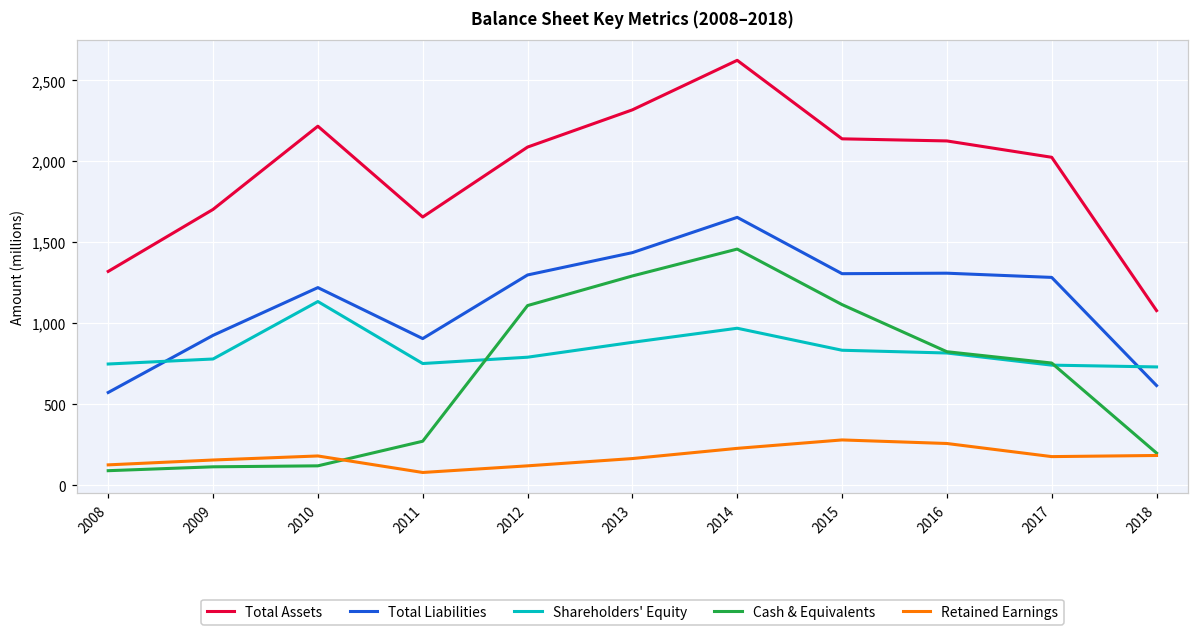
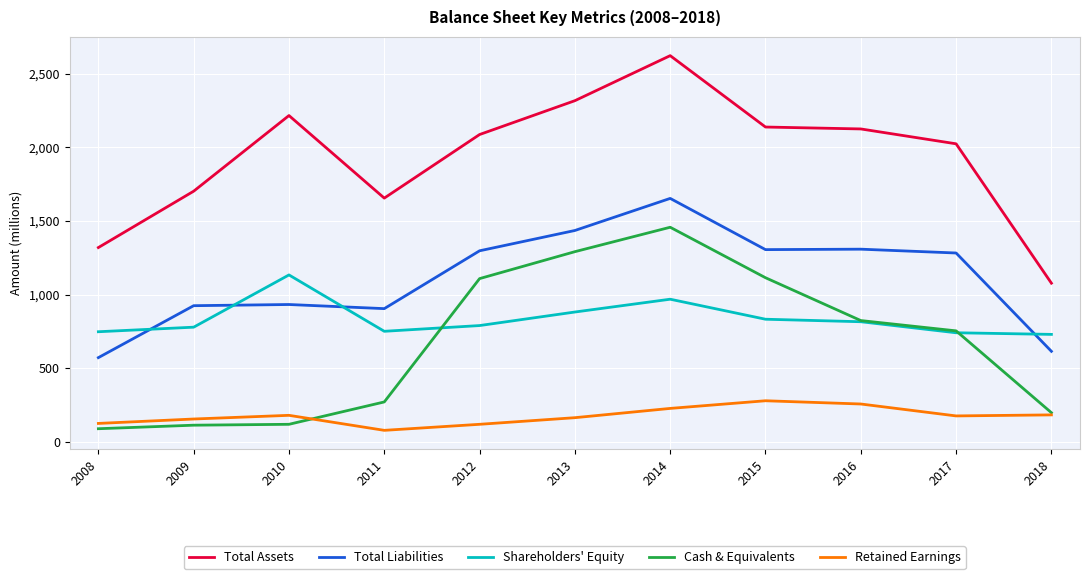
Total Liabilities, 2010: 1,220 -> 930
